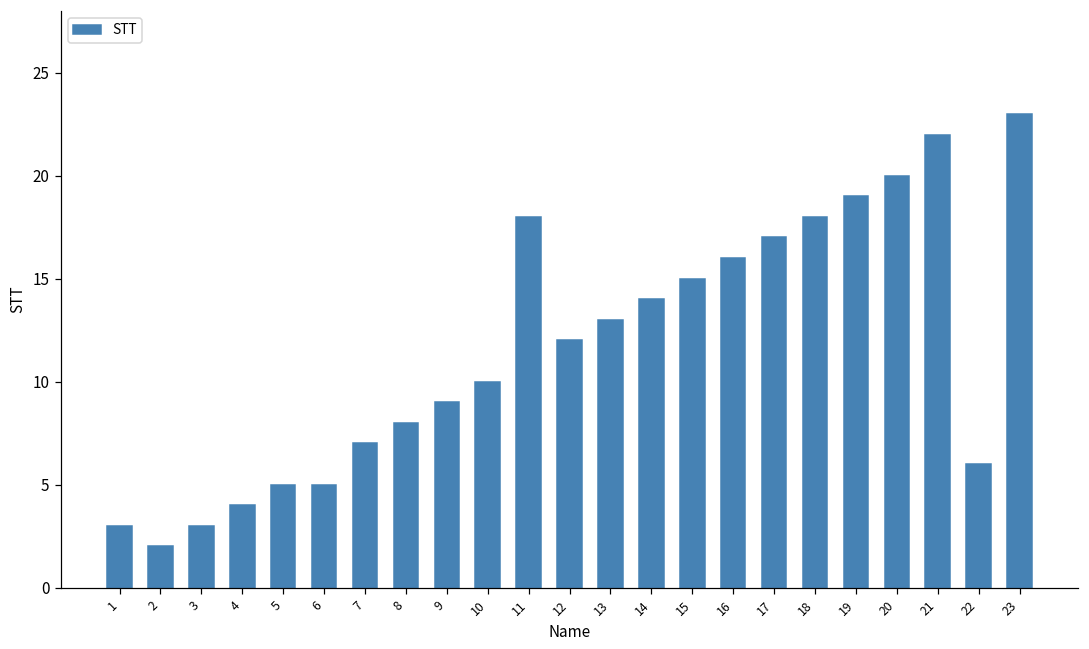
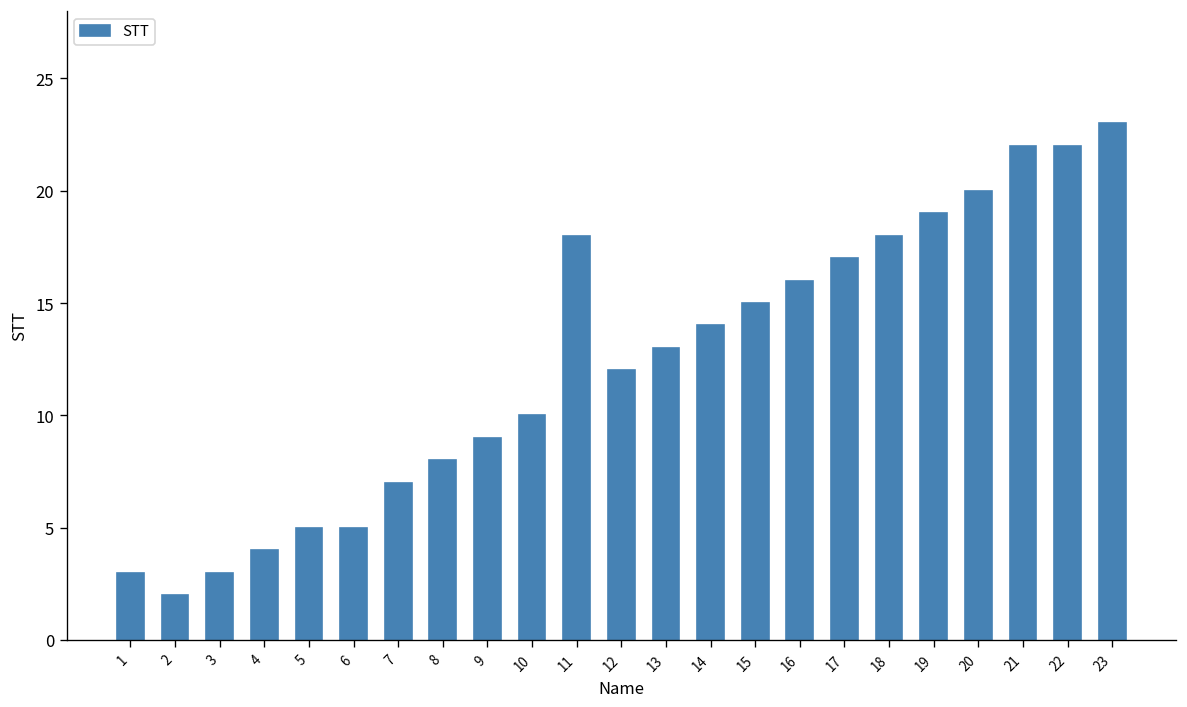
22: 6 -> 22
